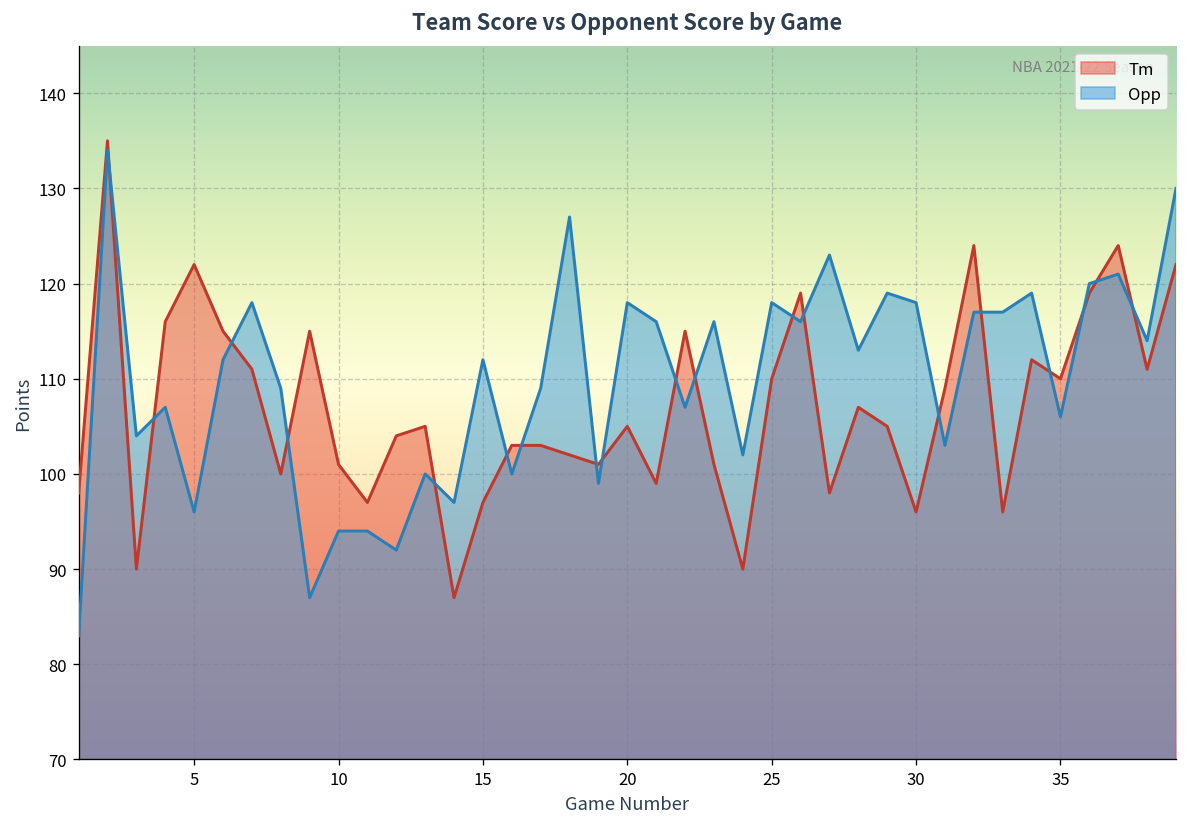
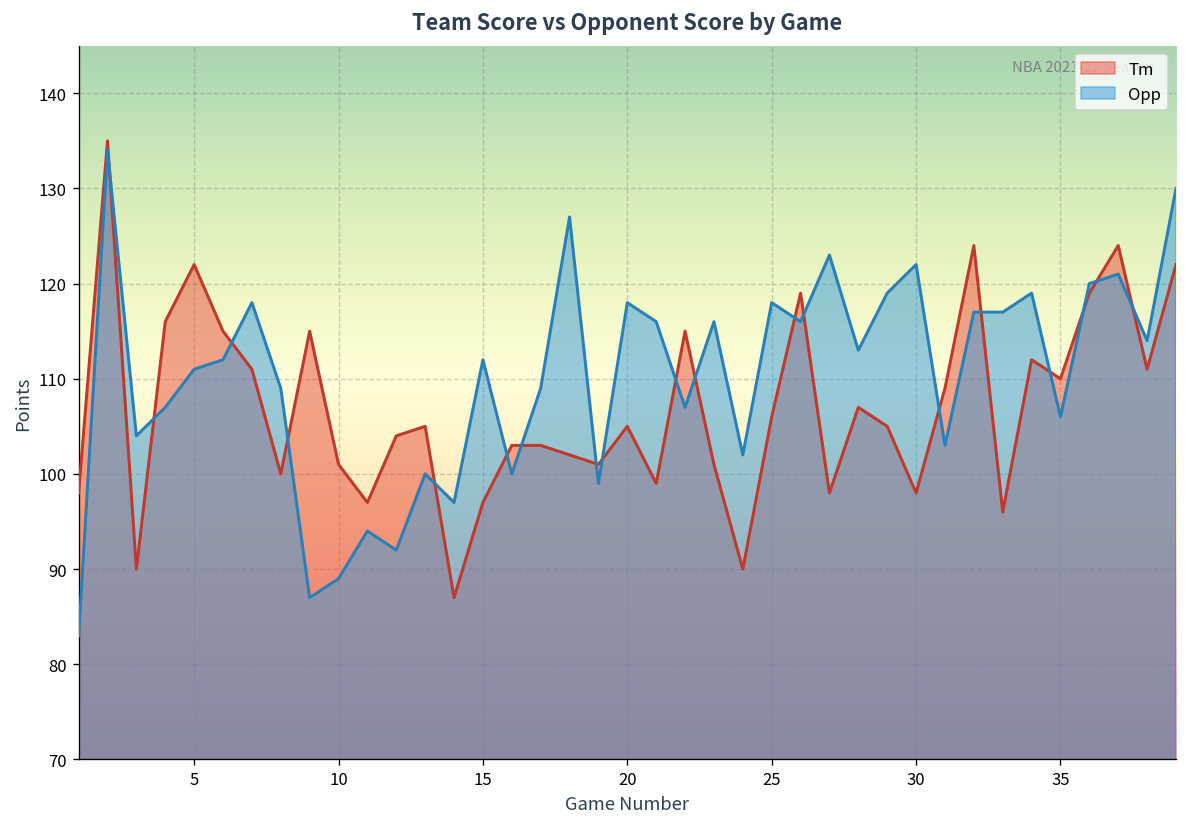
Opp, 5: 96 -> 111
Opp, 10: 94 -> 89
Tm, 25: 110 -> 106
Tm, 30: 96 -> 98
Opp, 30: 118 -> 122
